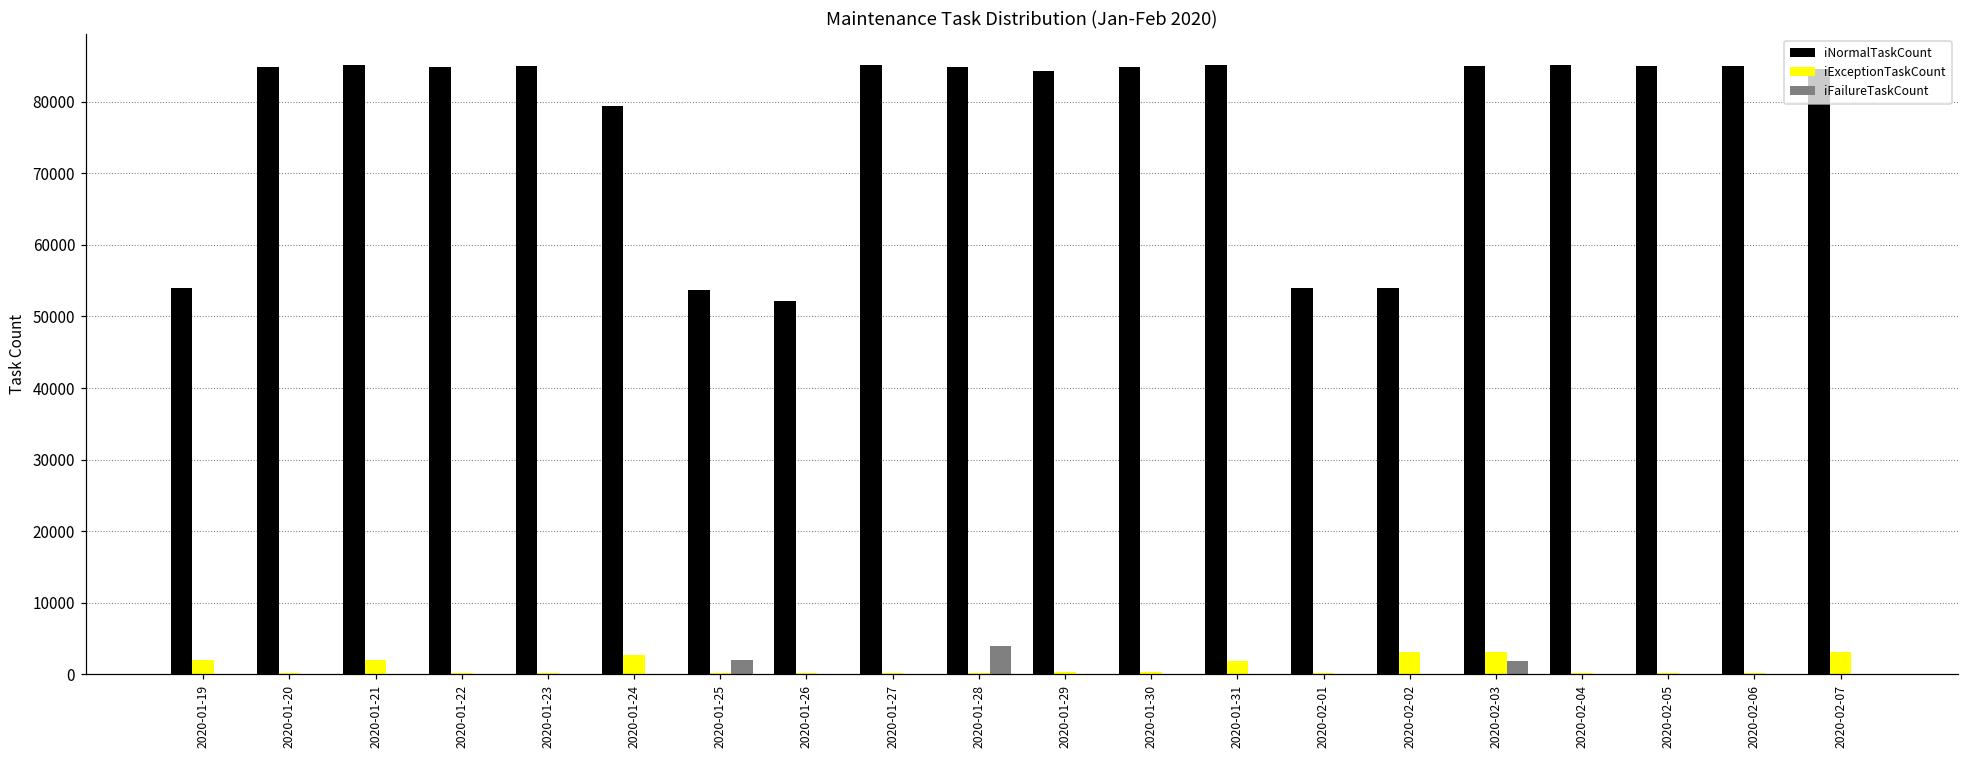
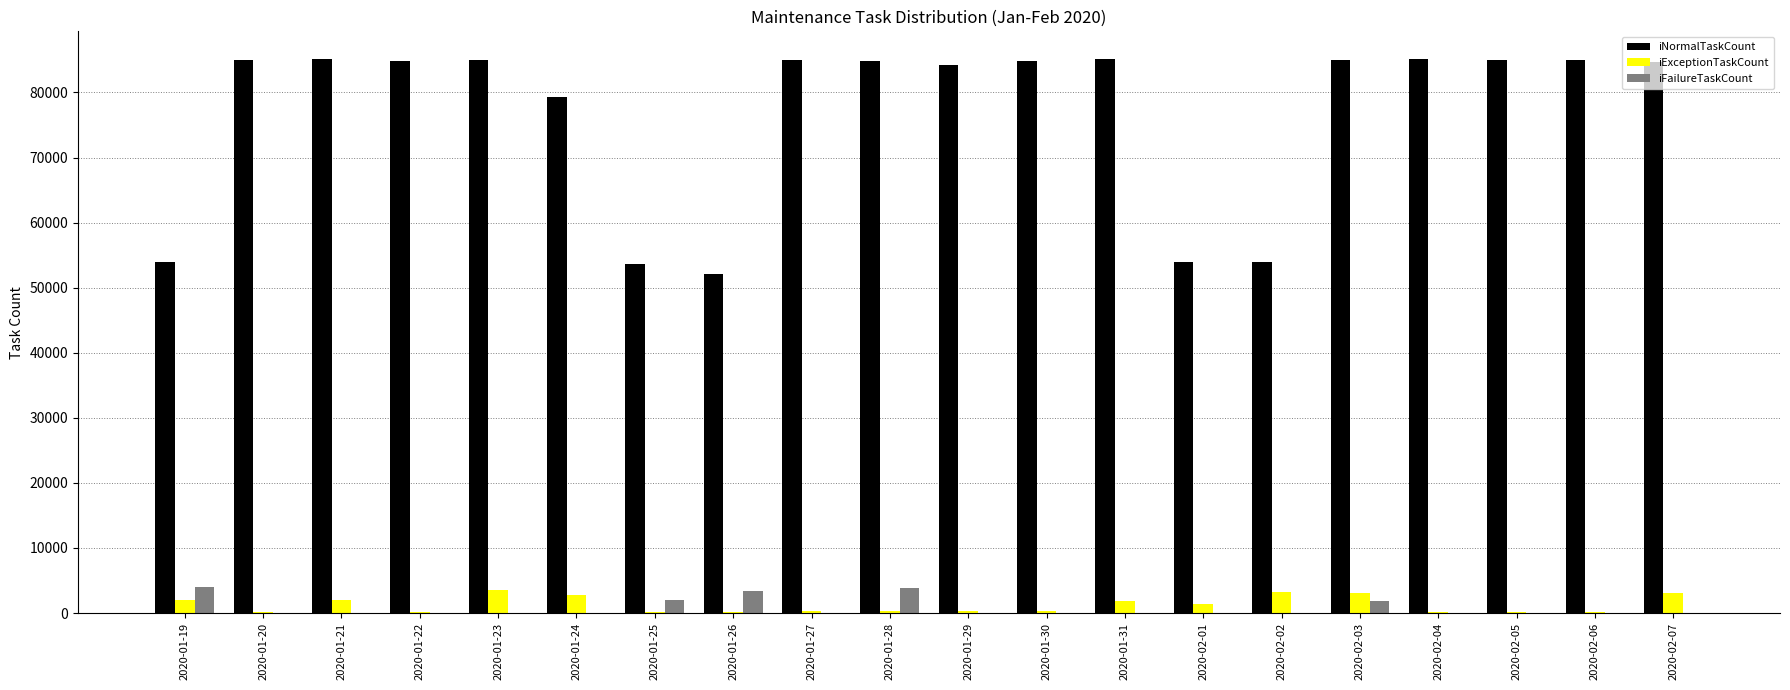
iFailureTaskCount, 2020-01-19: 0 -> 4000
iExceptionTaskCount, 2020-01-23: 0 -> 4000
iFailureTaskCount, 2020-01-26: 0 -> 3000
iExceptionTaskCount, 2020-02-01: 0 -> 1000
